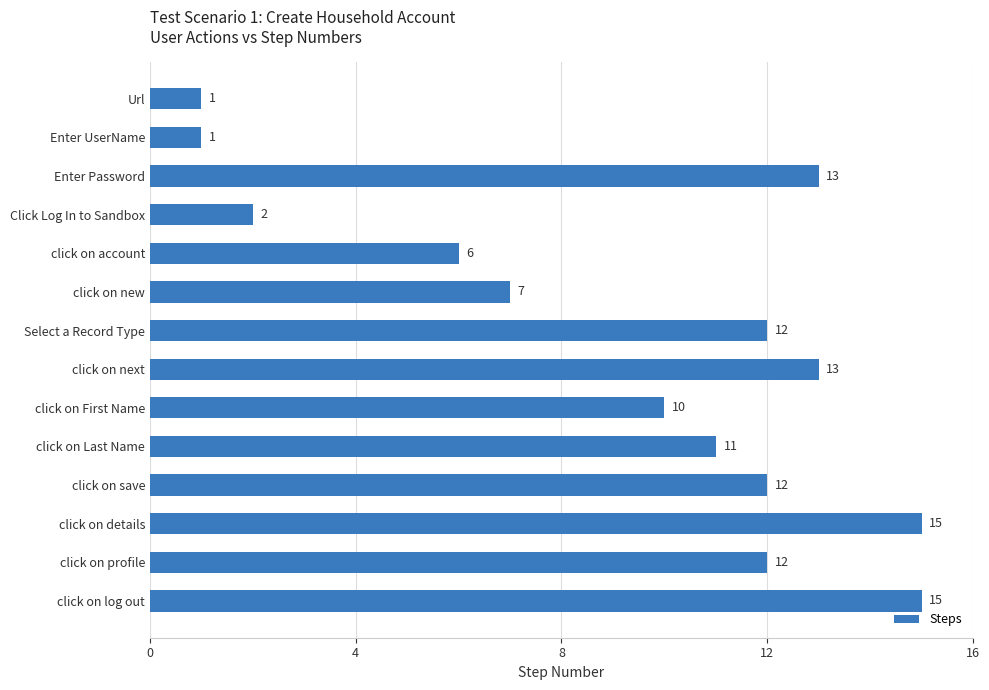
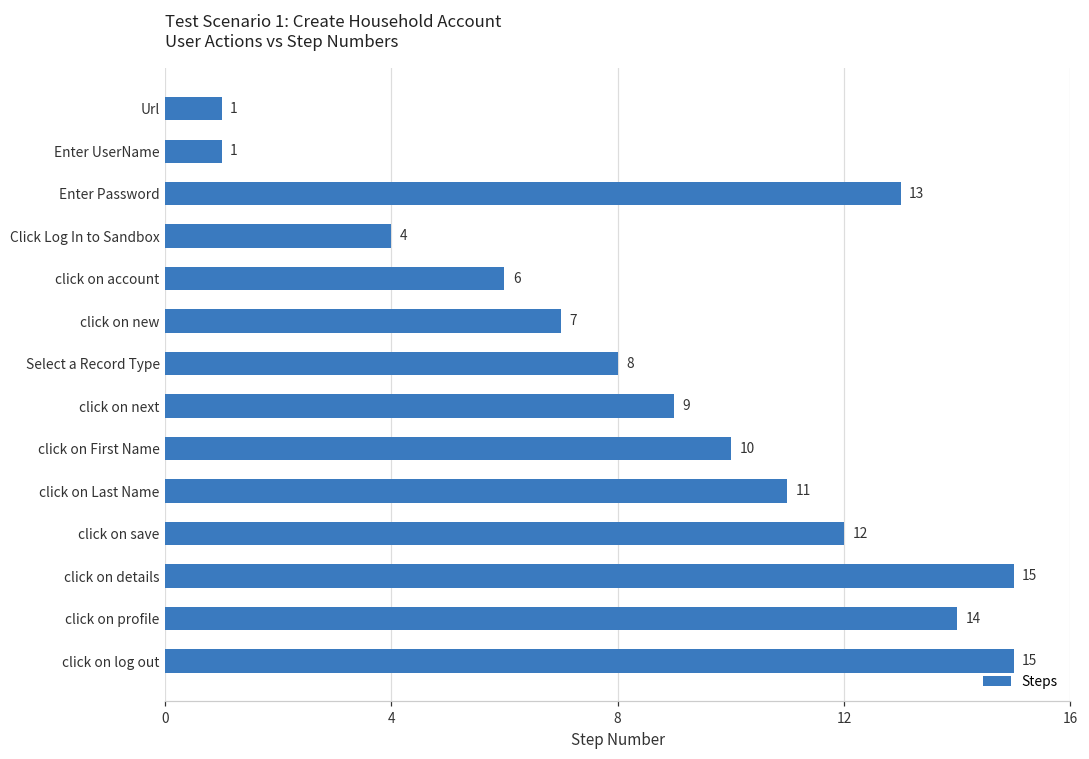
Click Log In to Sandbox: 2 -> 4
Select a Record Type: 12 -> 8
click on next: 13 -> 9
click on profile: 12 -> 14
